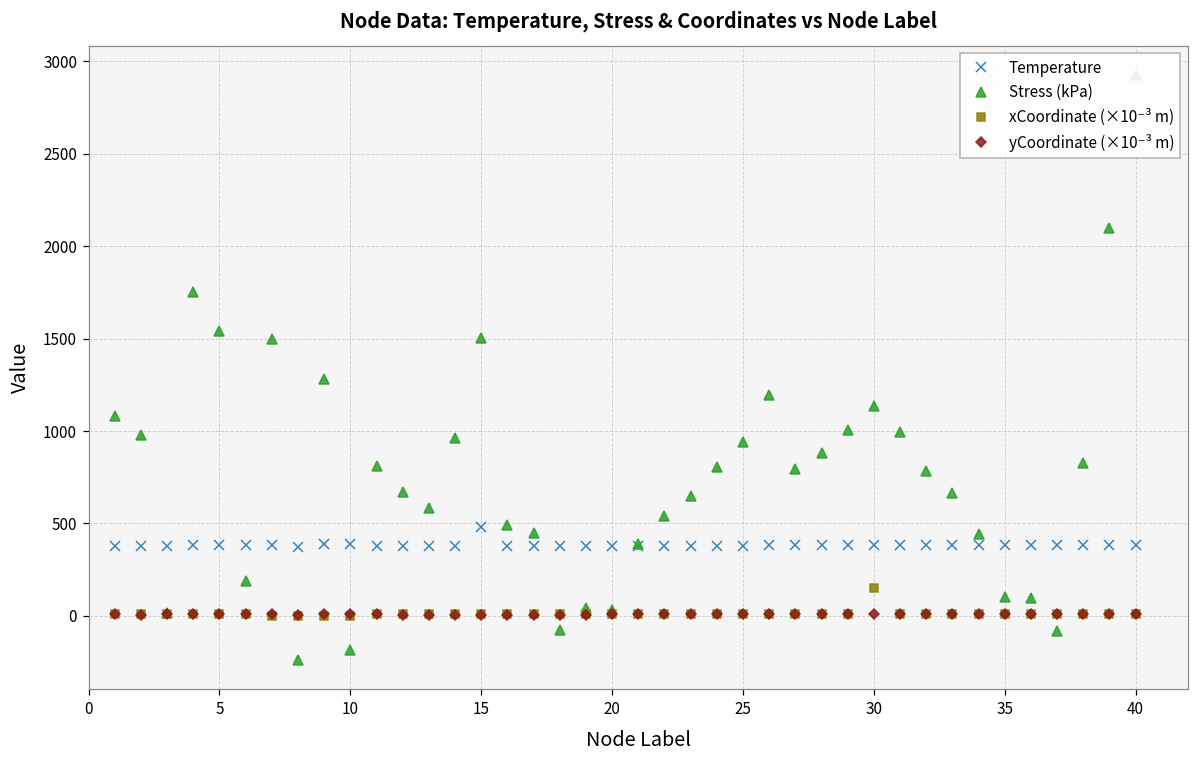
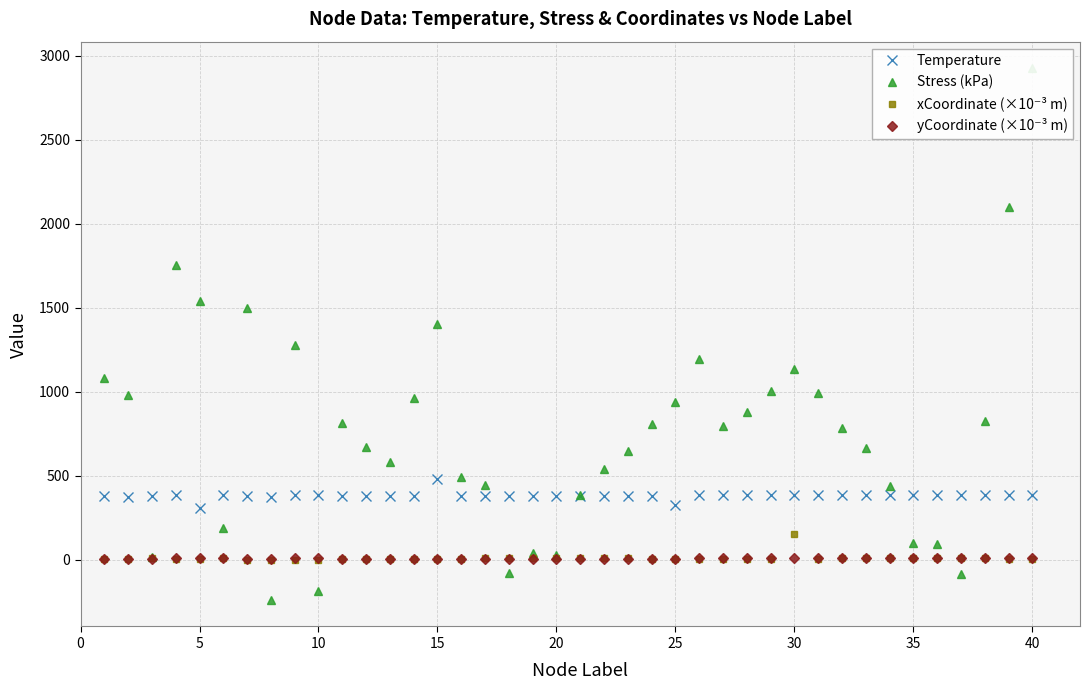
Temperature, 5: 390 -> 310
Stress (kPa), 15: 1500 -> 1410
Temperature, 25: 380 -> 330
